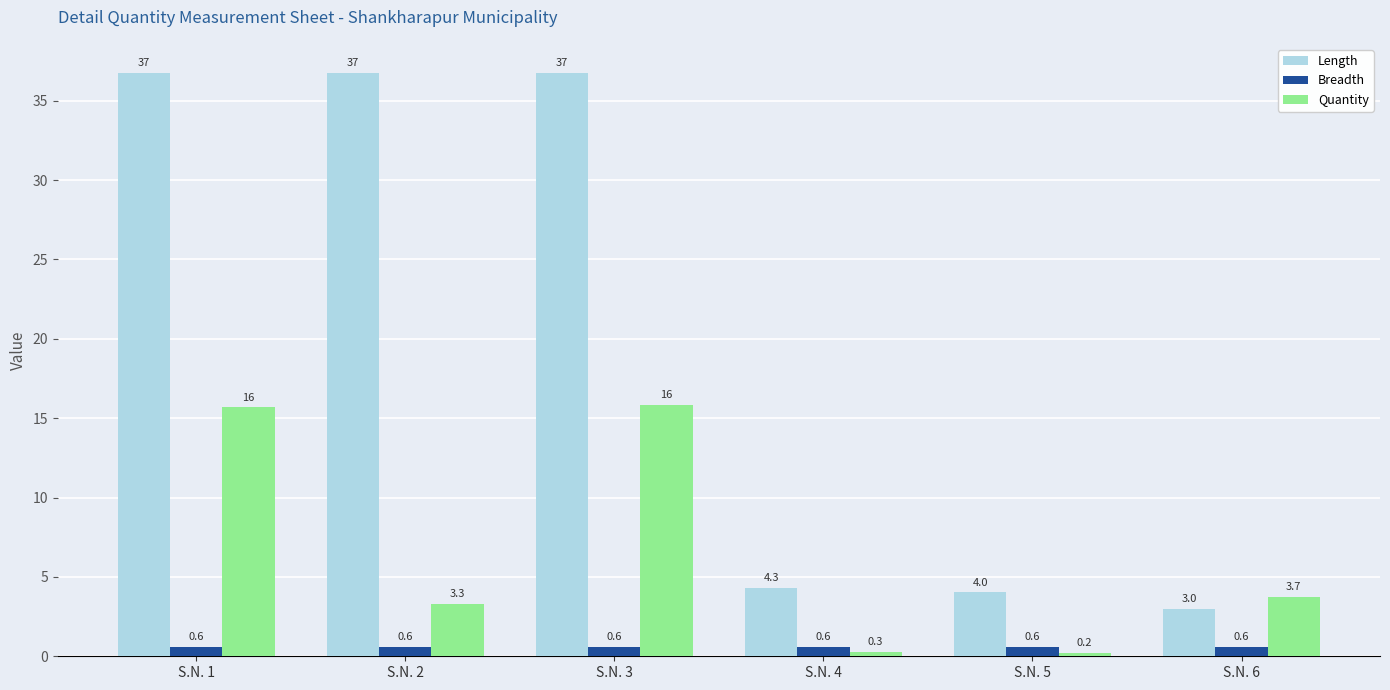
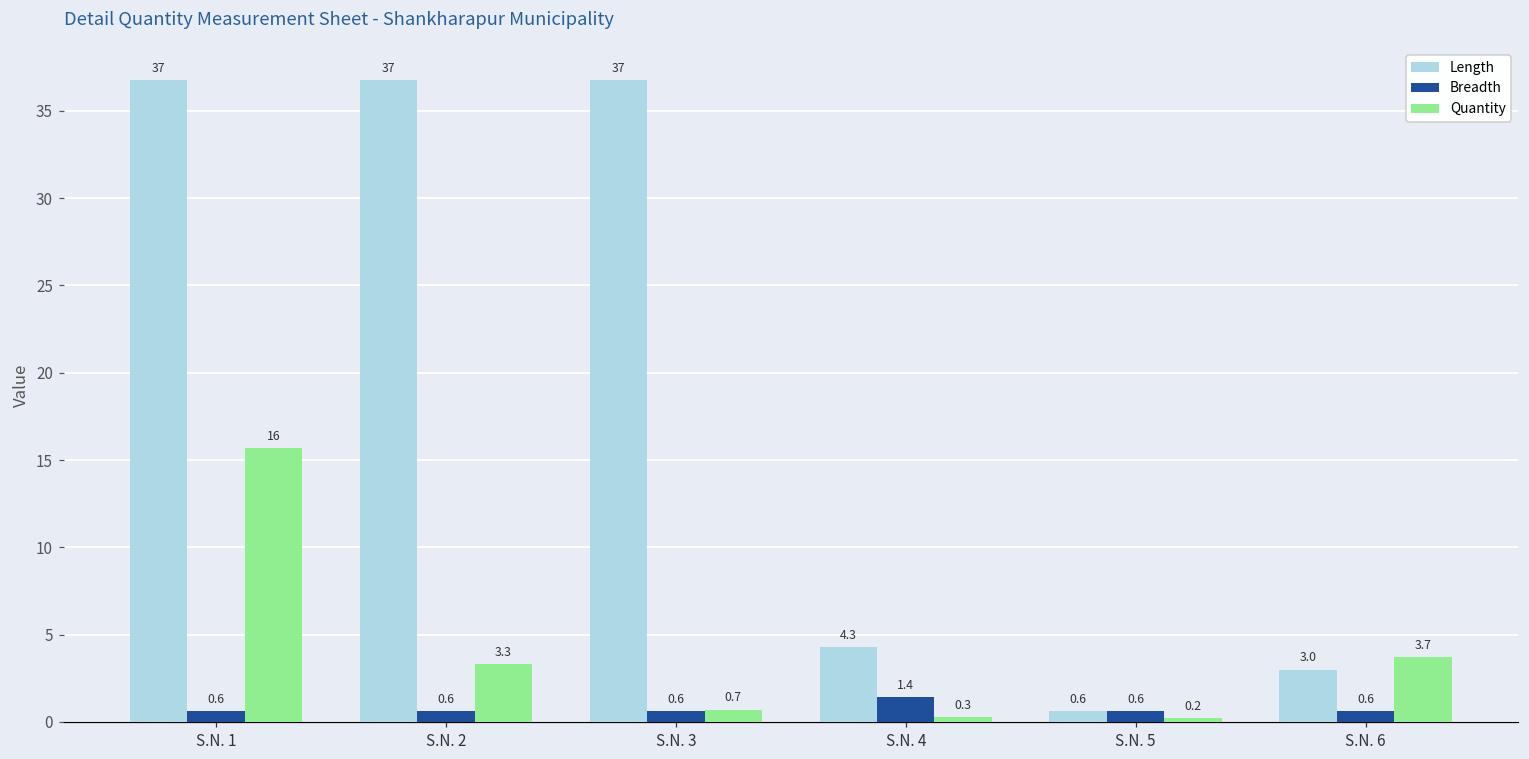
Quantity, S.N. 3: 16 -> 0.7
Breadth, S.N. 4: 0.6 -> 1.4
Length, S.N. 5: 4.0 -> 0.6
